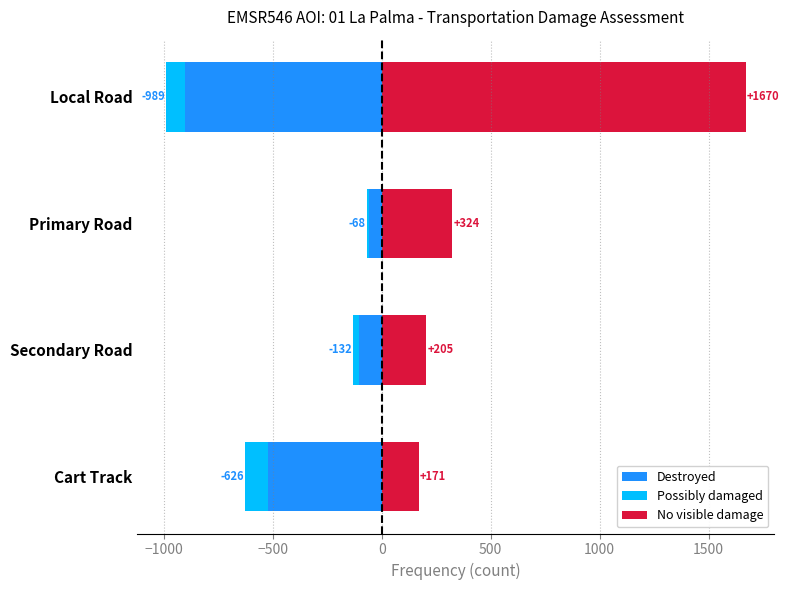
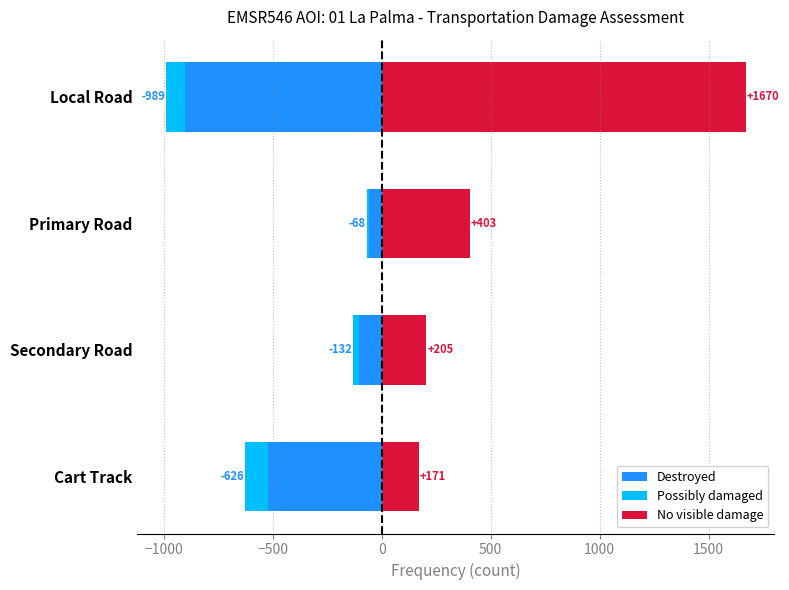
No visible damage, Primary Road: +324 -> +403
